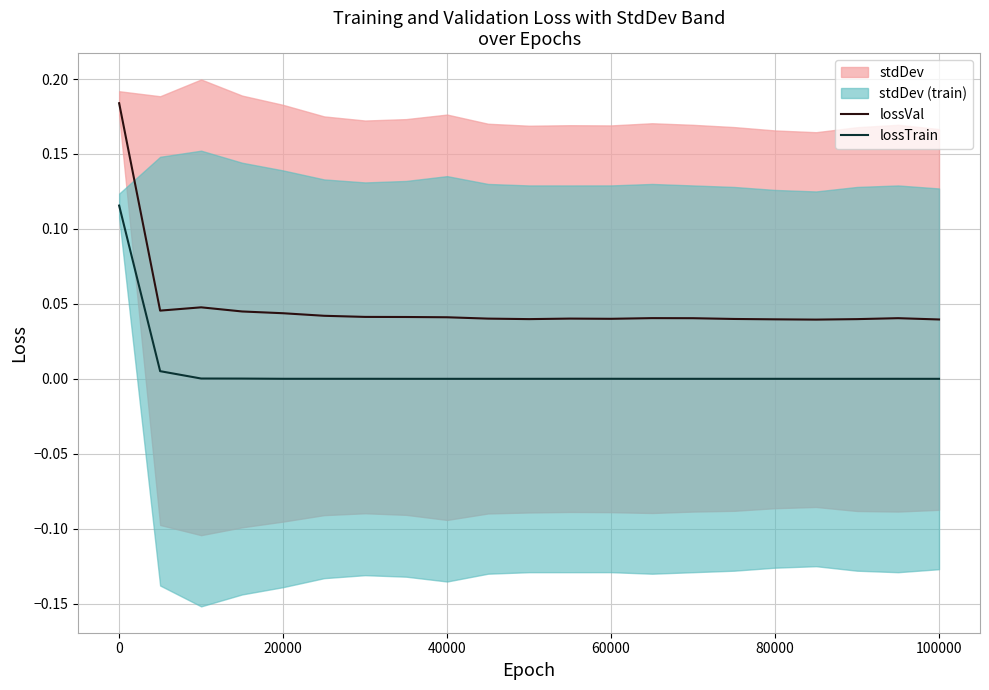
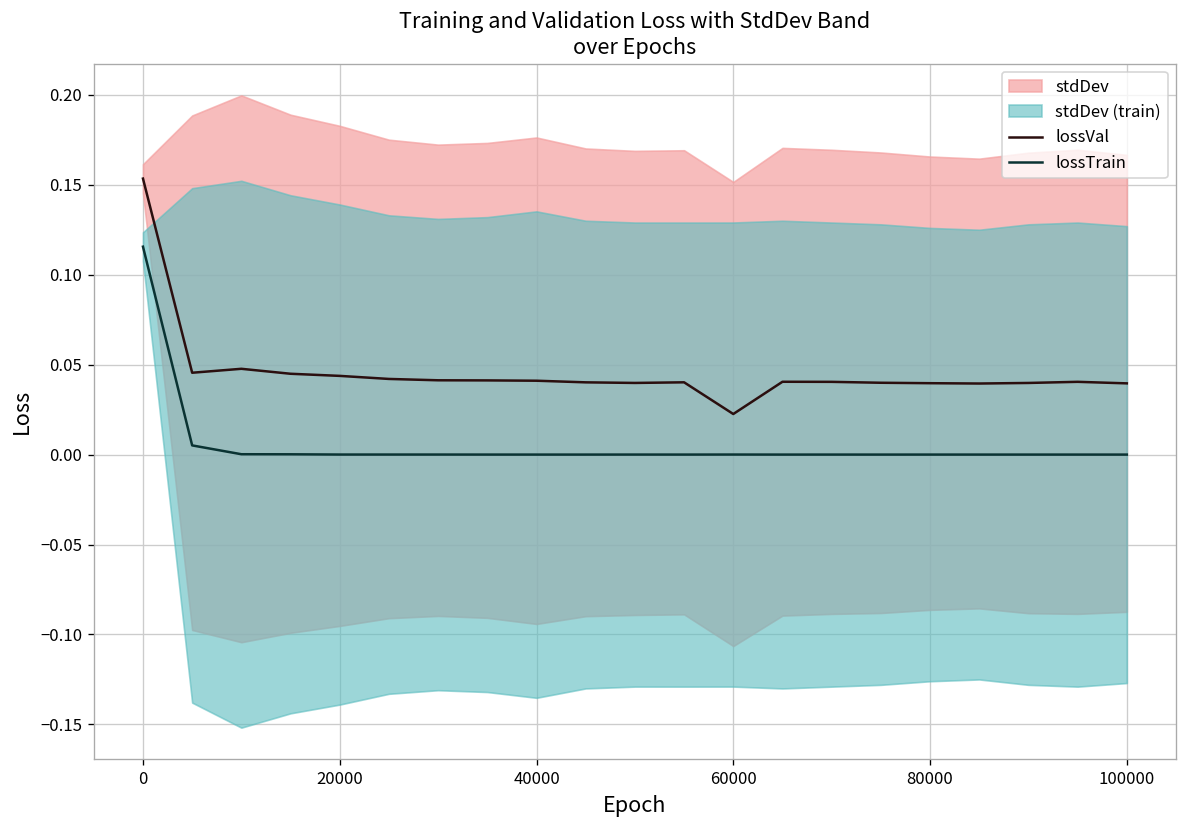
lossVal, 0: 0.184 -> 0.153
lossVal, 60000: 0.040 -> 0.023
